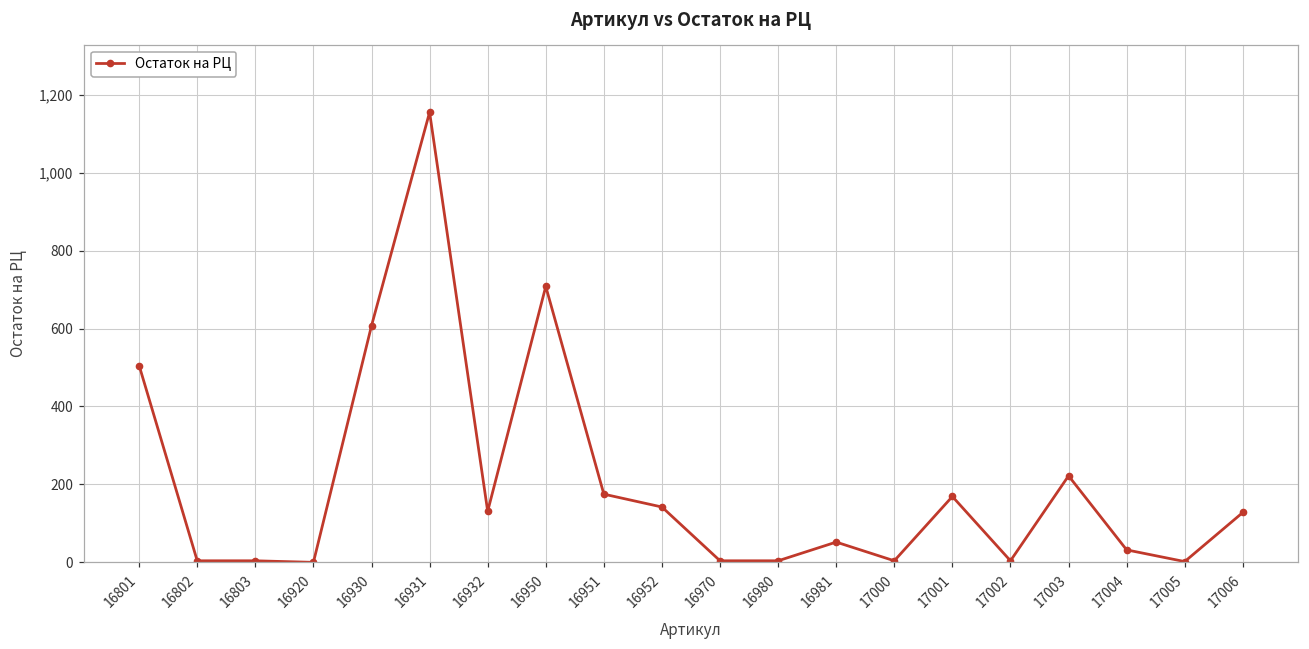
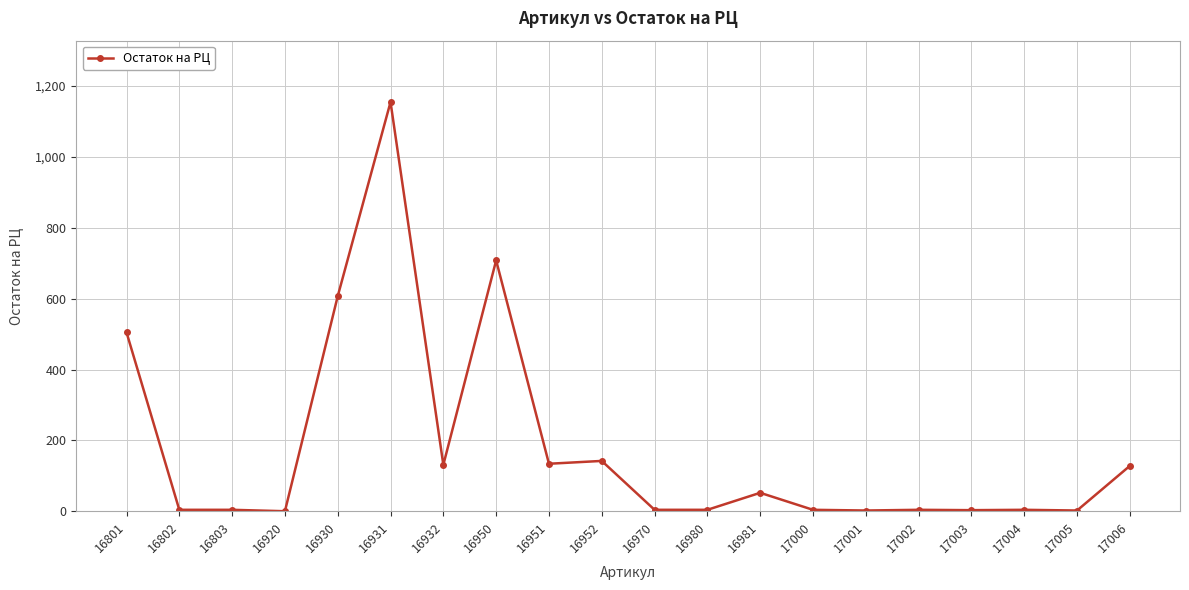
16951: 180 -> 130
17001: 170 -> 0
17003: 220 -> 0
17004: 30 -> 0
